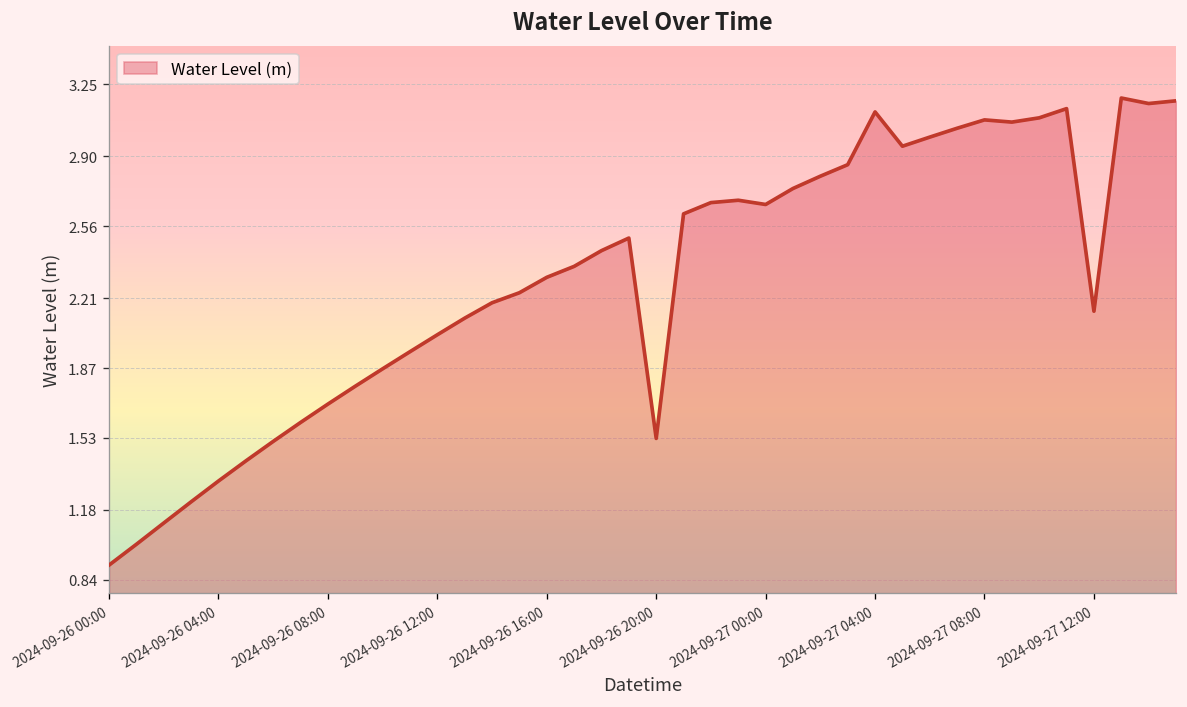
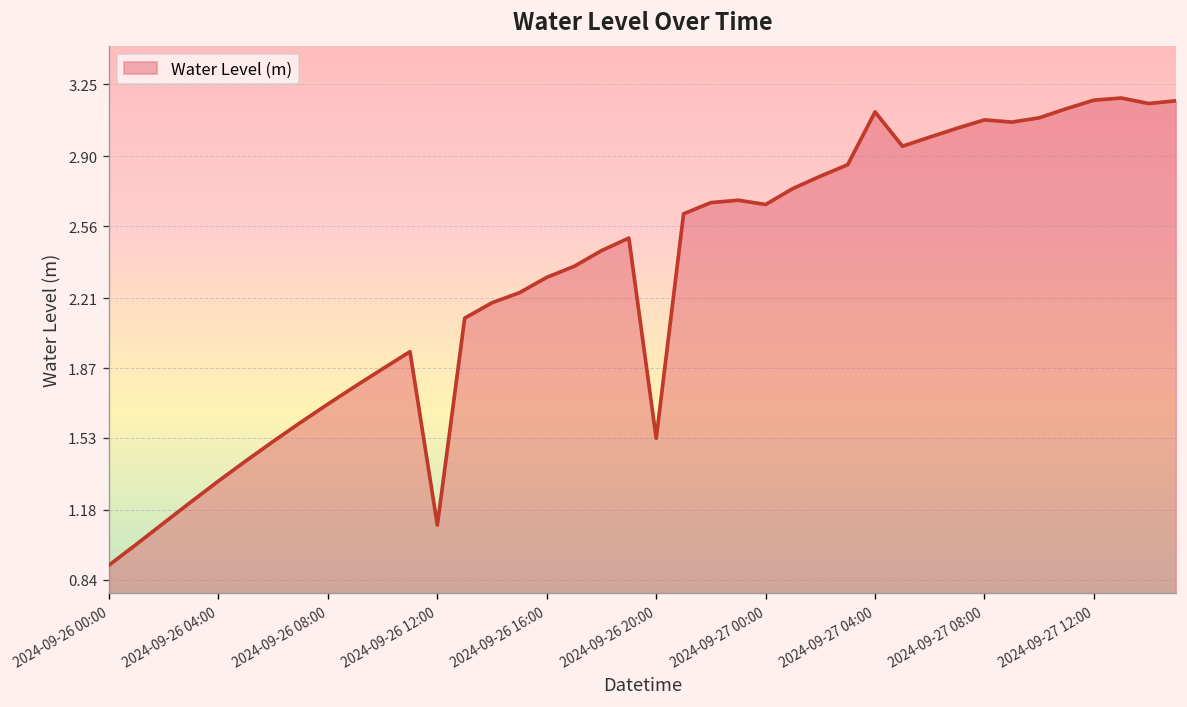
2024-09-26 12:00: 2.03 -> 1.11
2024-09-27 12:00: 2.15 -> 3.17
